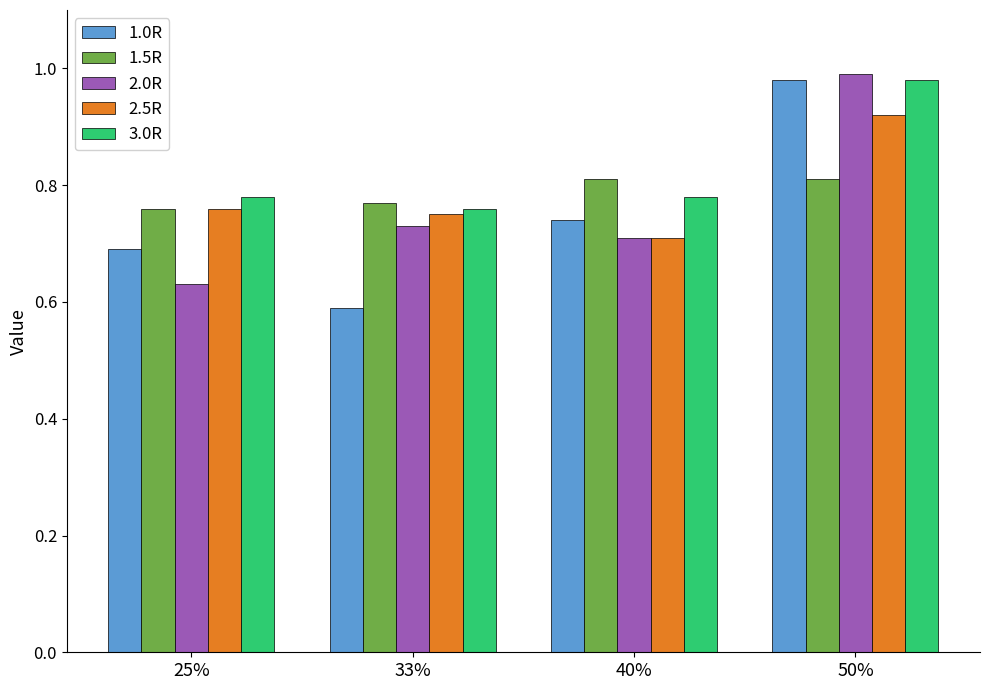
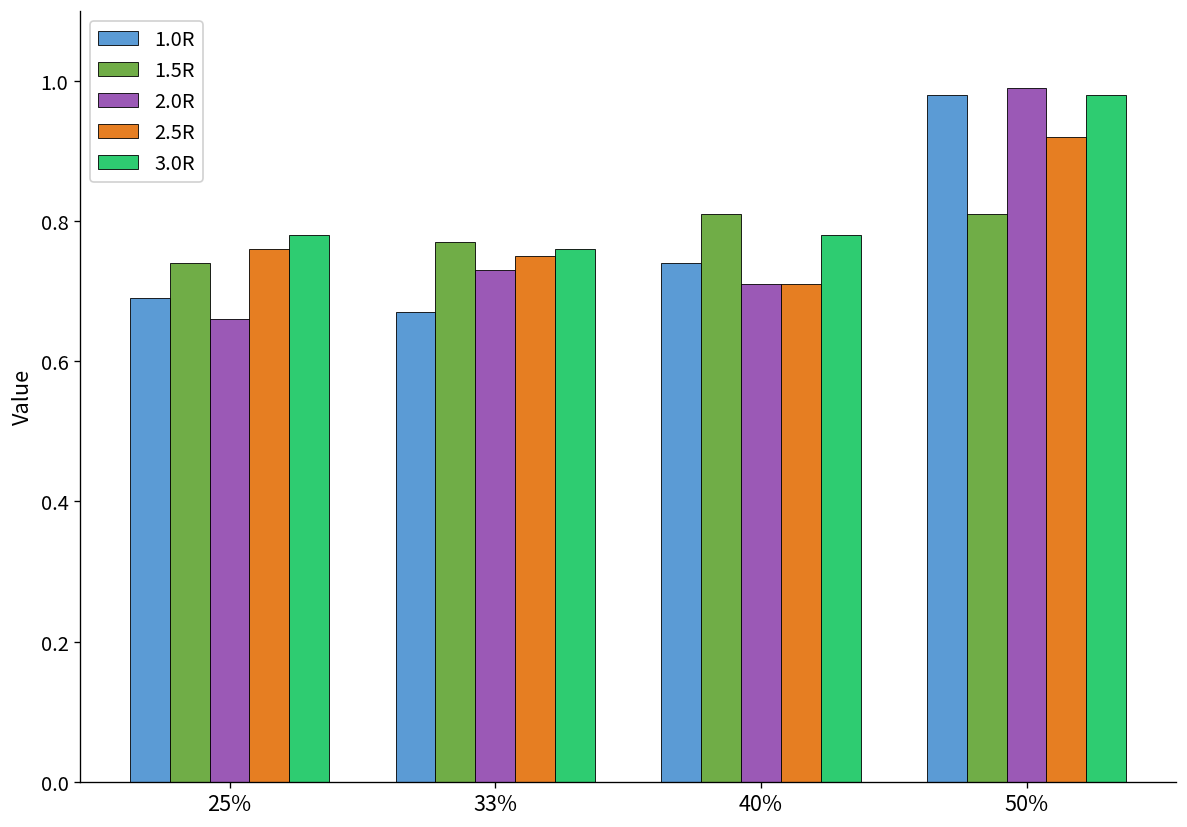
1.5R, 25%: 0.76 -> 0.74
2.0R, 25%: 0.63 -> 0.66
1.0R, 33%: 0.59 -> 0.67
